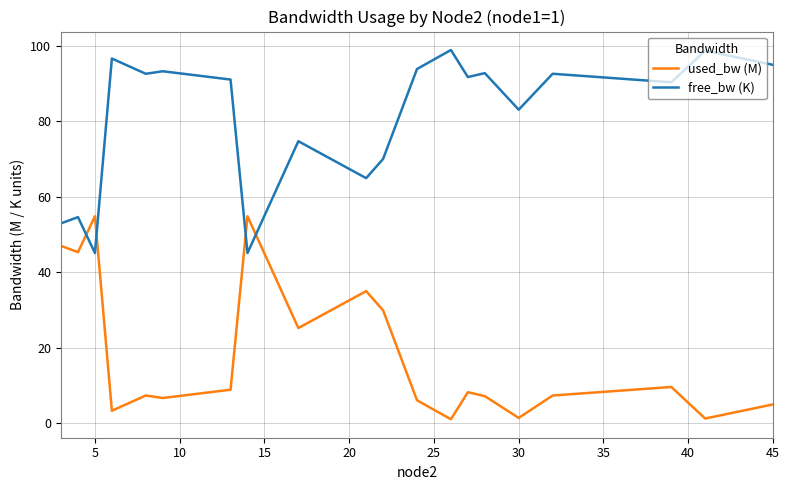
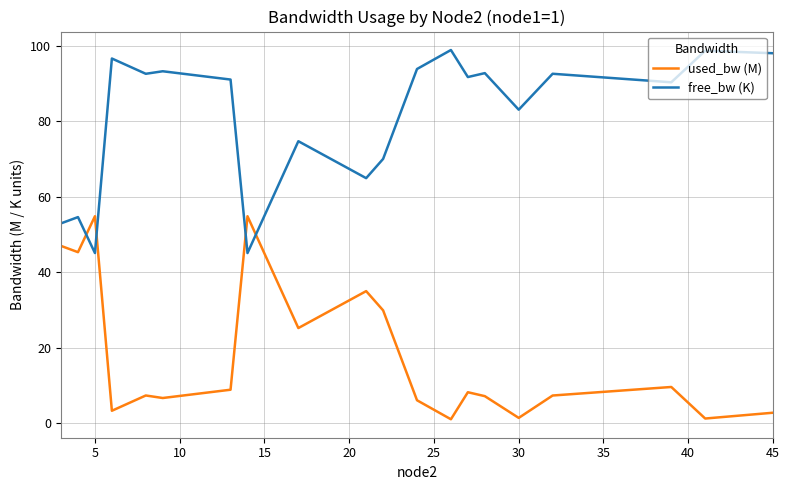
used_bw (M), 45: 5 -> 3
free_bw (K), 45: 95 -> 98
